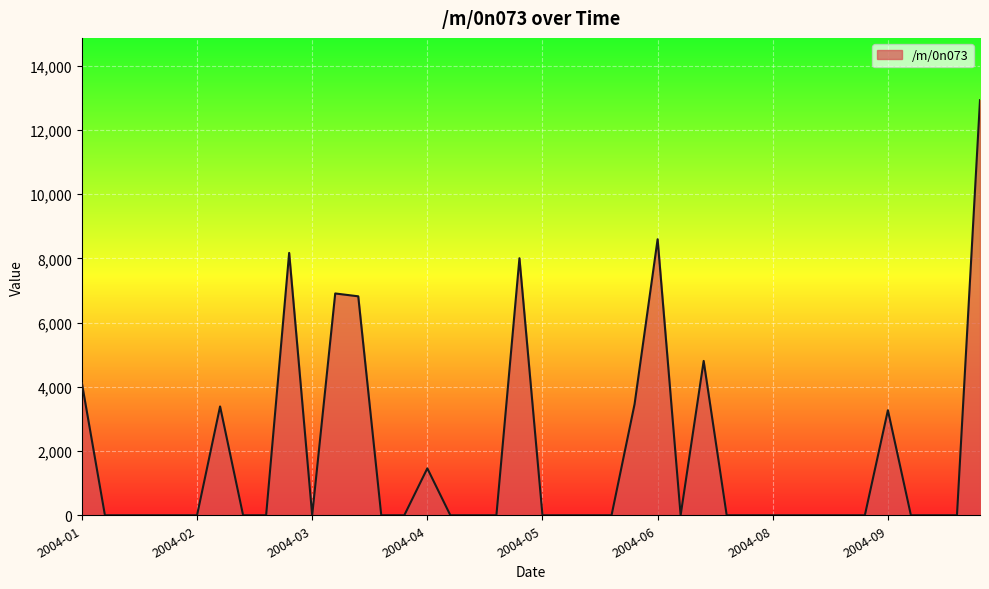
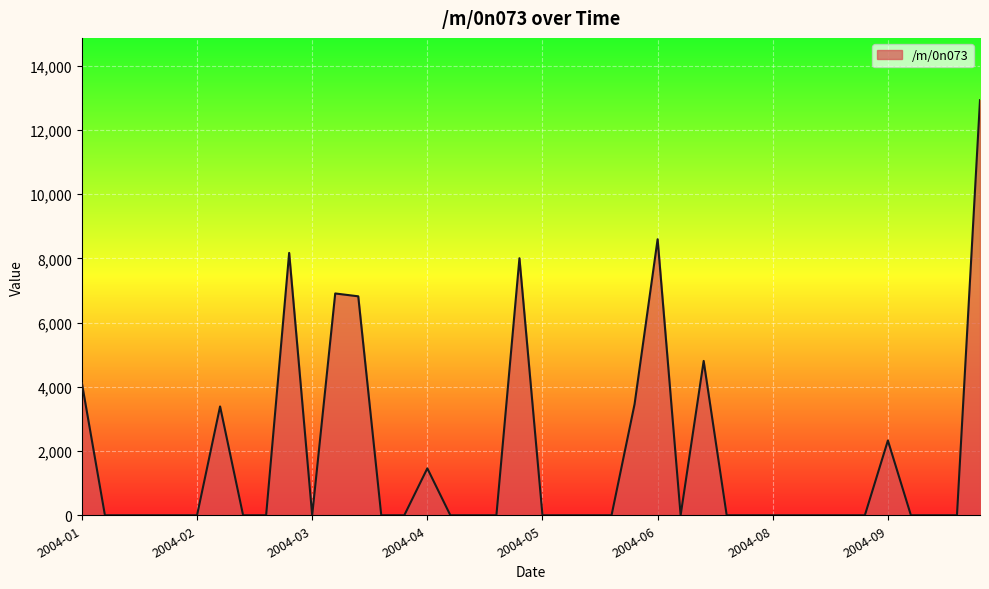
2004-09: 3,300 -> 2,300
